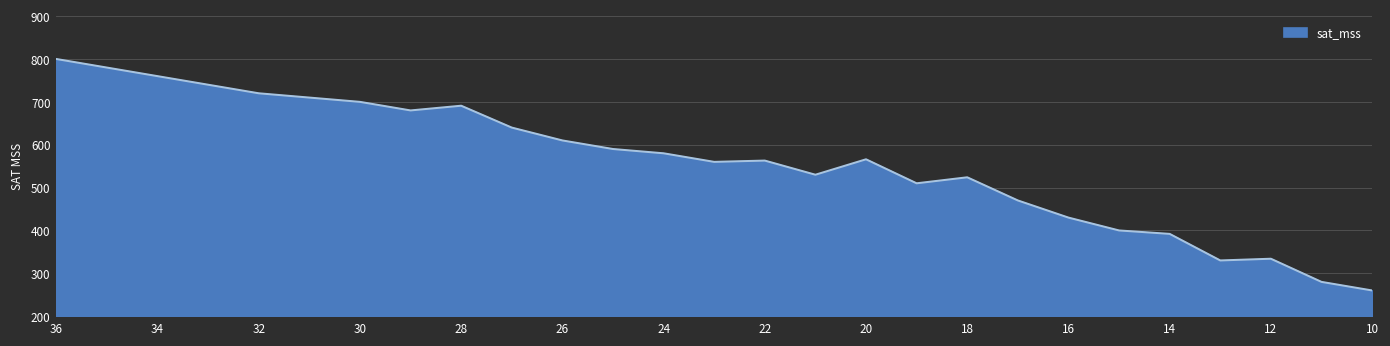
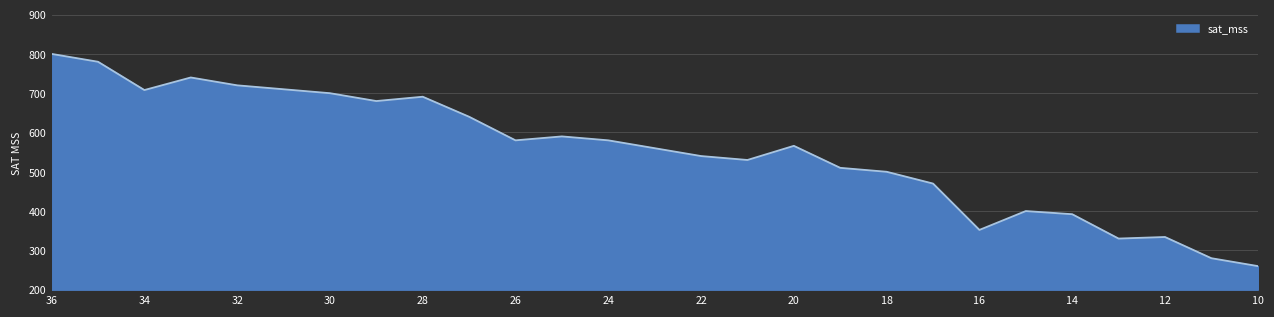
34: 760 -> 710
26: 610 -> 580
22: 560 -> 540
18: 520 -> 500
16: 430 -> 350
